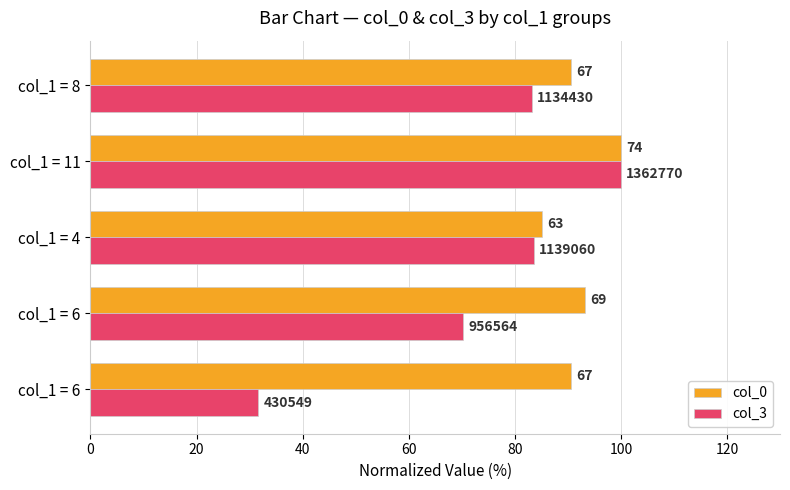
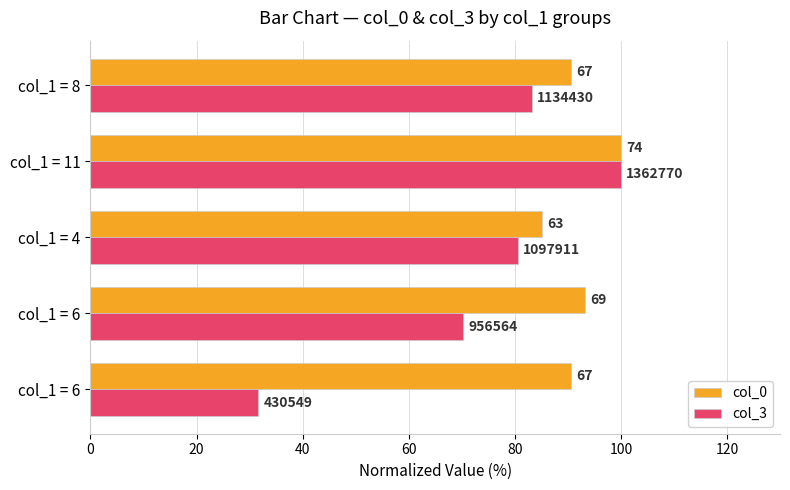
col_3, col_1 = 4: 1139060 -> 1097911
